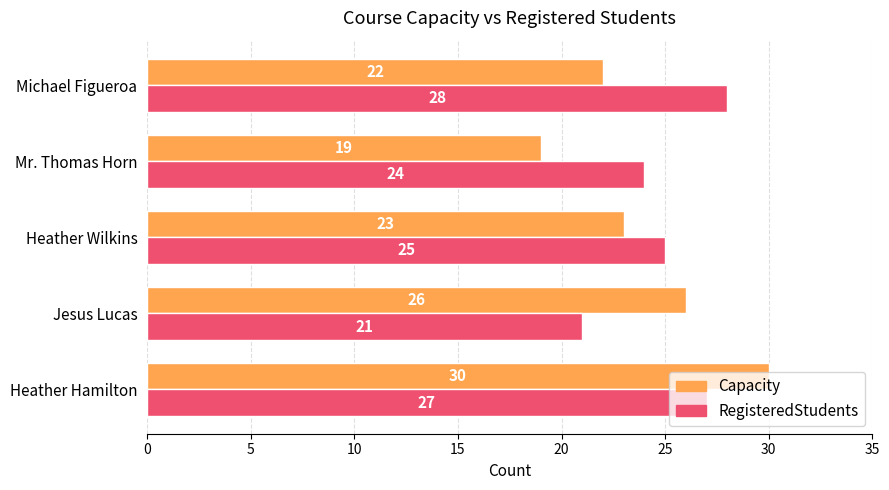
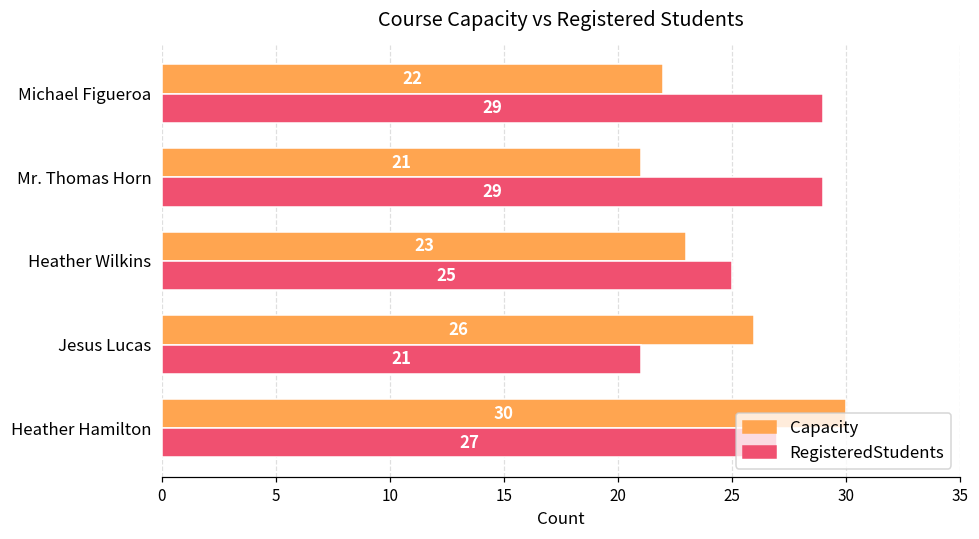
RegisteredStudents, Michael Figueroa: 28 -> 29
Capacity, Mr. Thomas Horn: 19 -> 21
RegisteredStudents, Mr. Thomas Horn: 24 -> 29
